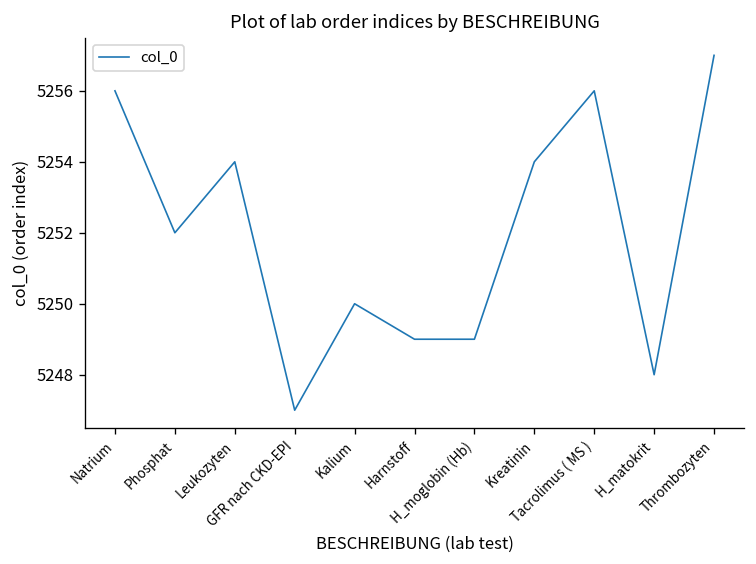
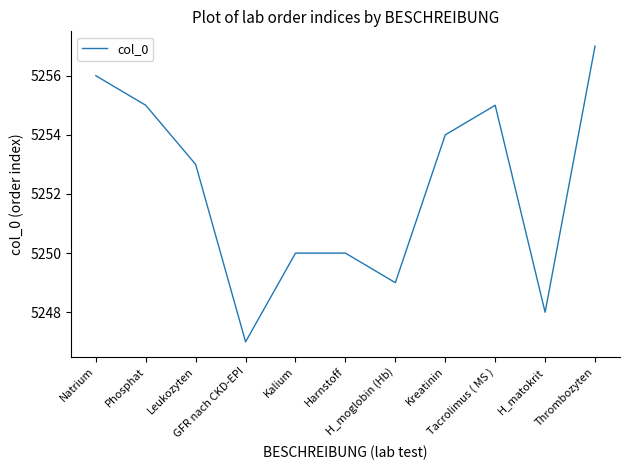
Phosphat: 5252 -> 5255
Leukozyten: 5254 -> 5253
Harnstoff: 5249 -> 5250
Tacrolimus ( MS ): 5256 -> 5255
